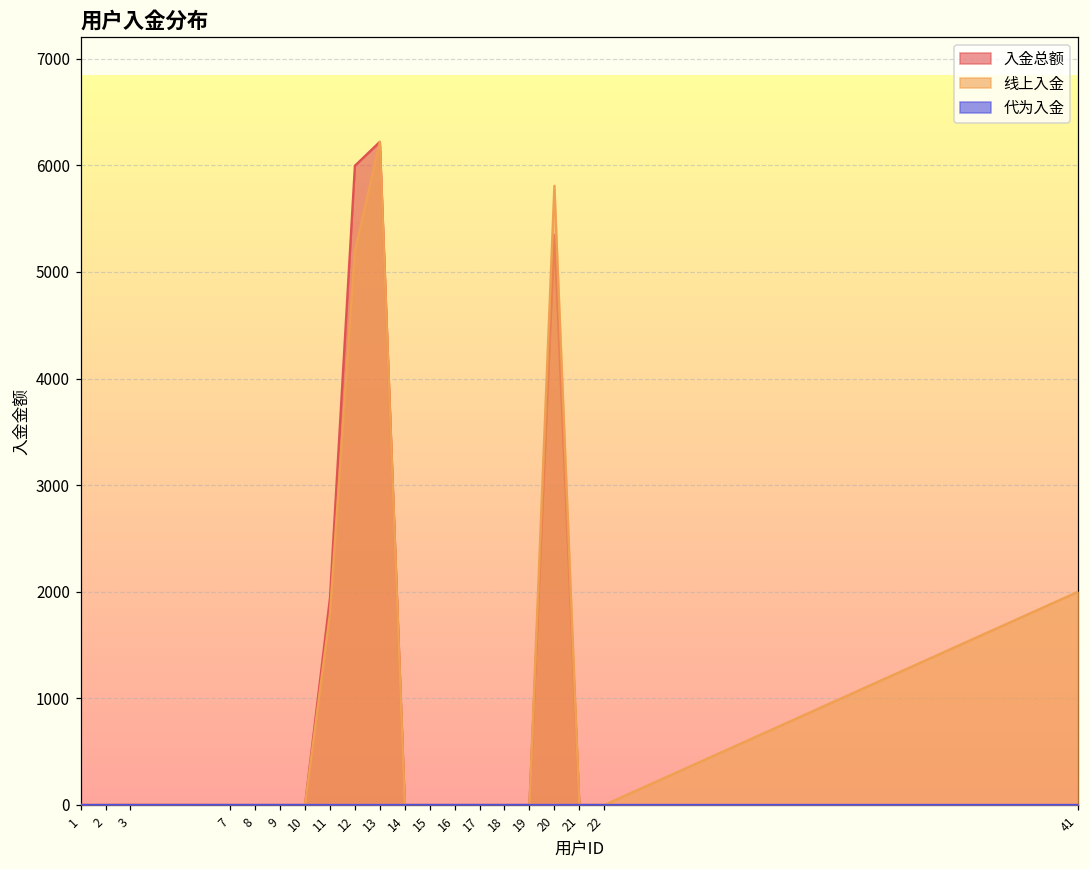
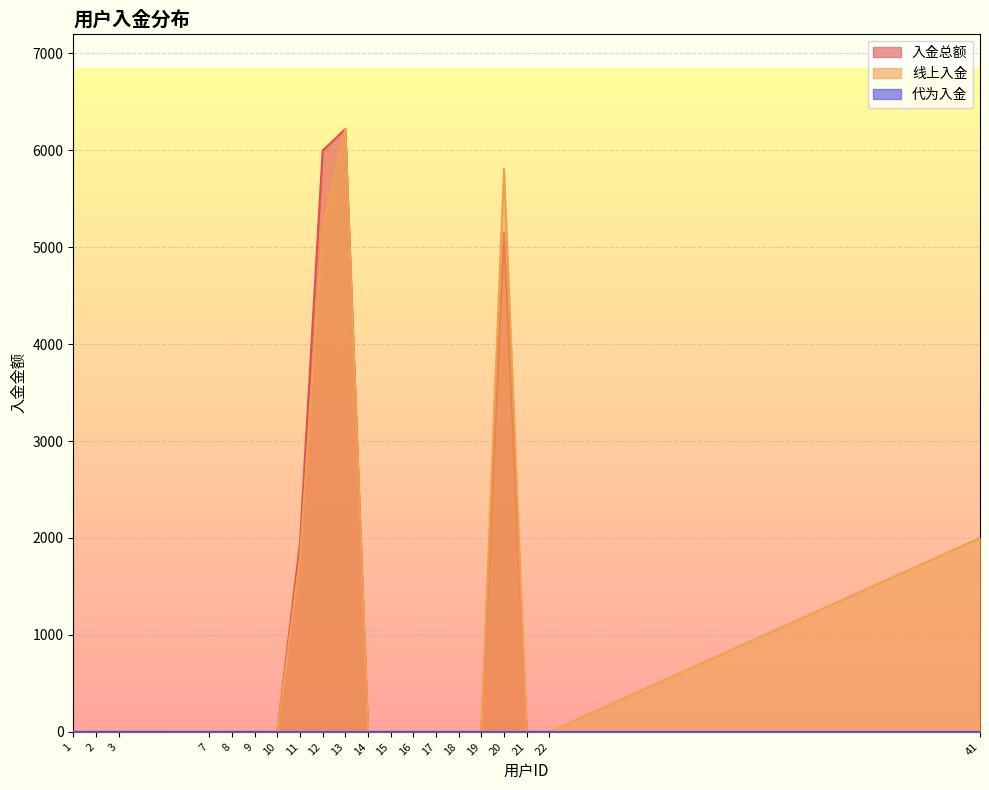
入金总额, 20: 5300 -> 5100
